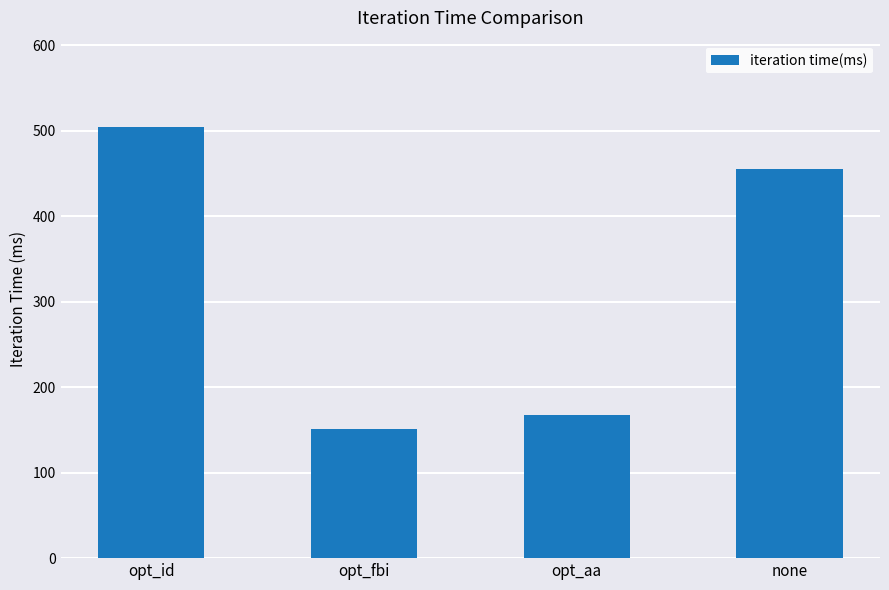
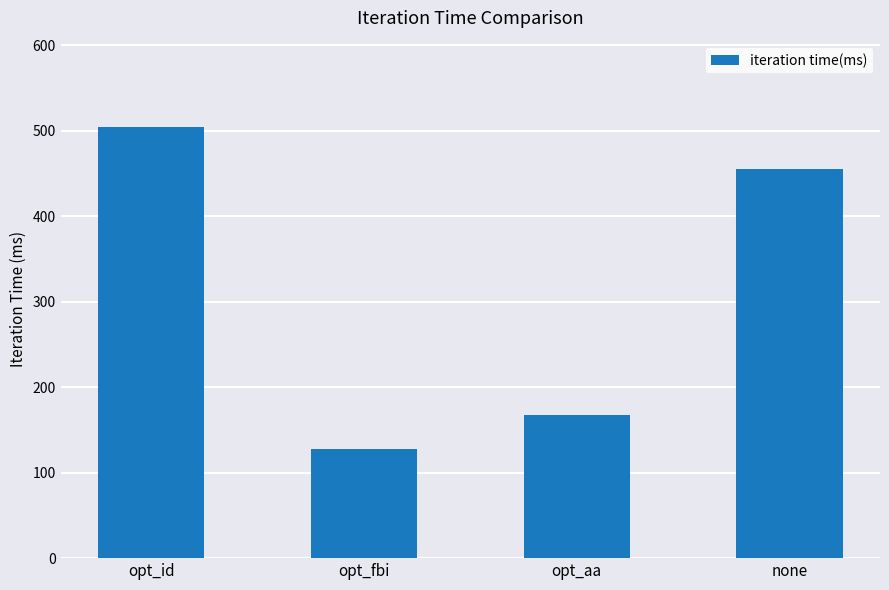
opt_fbi: 150 -> 130
